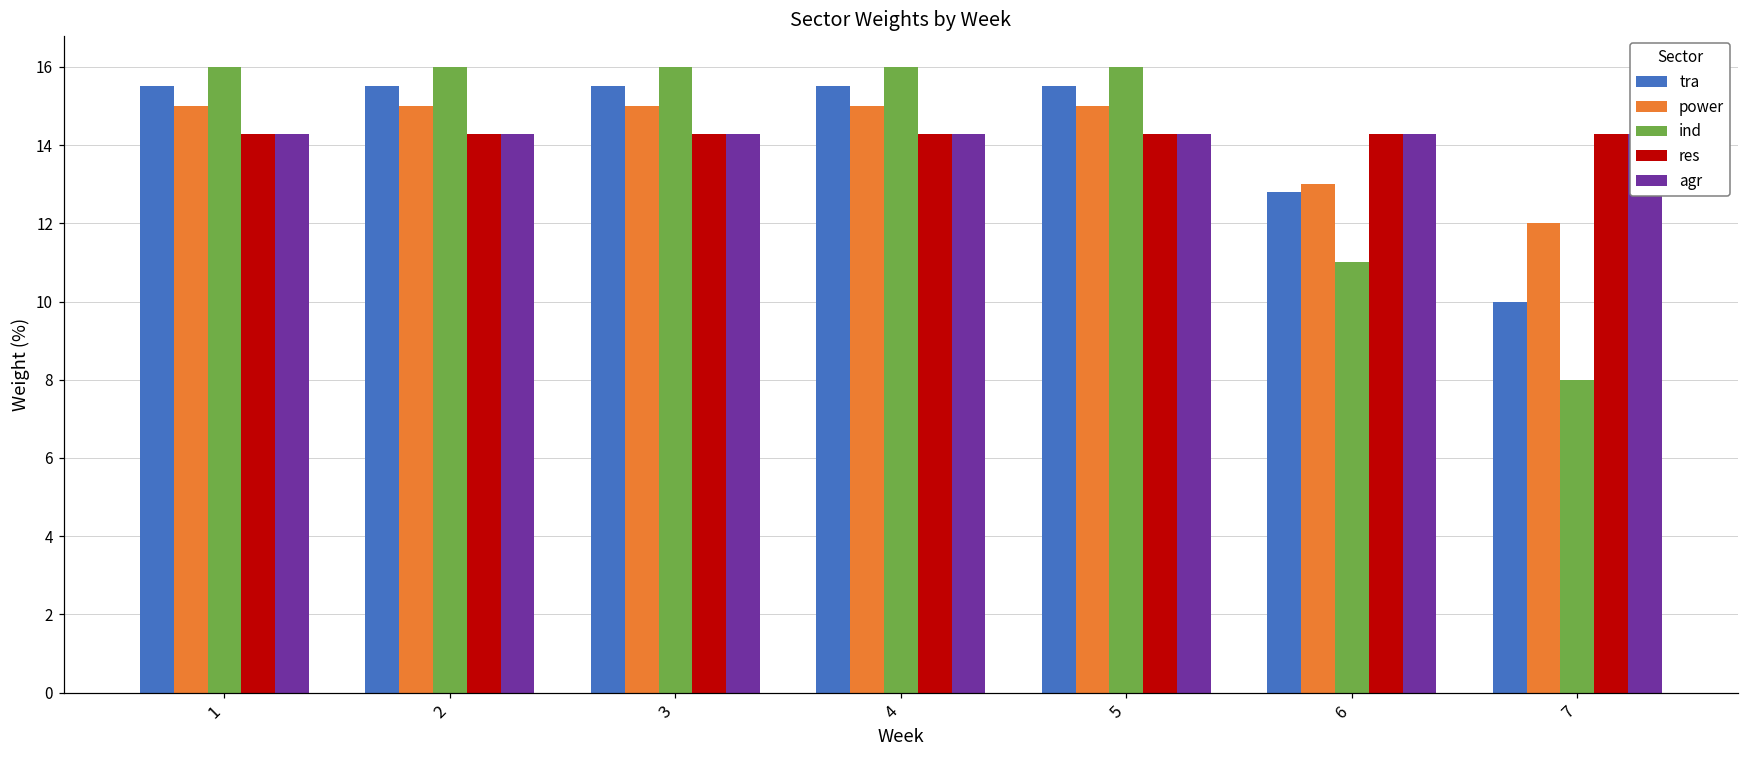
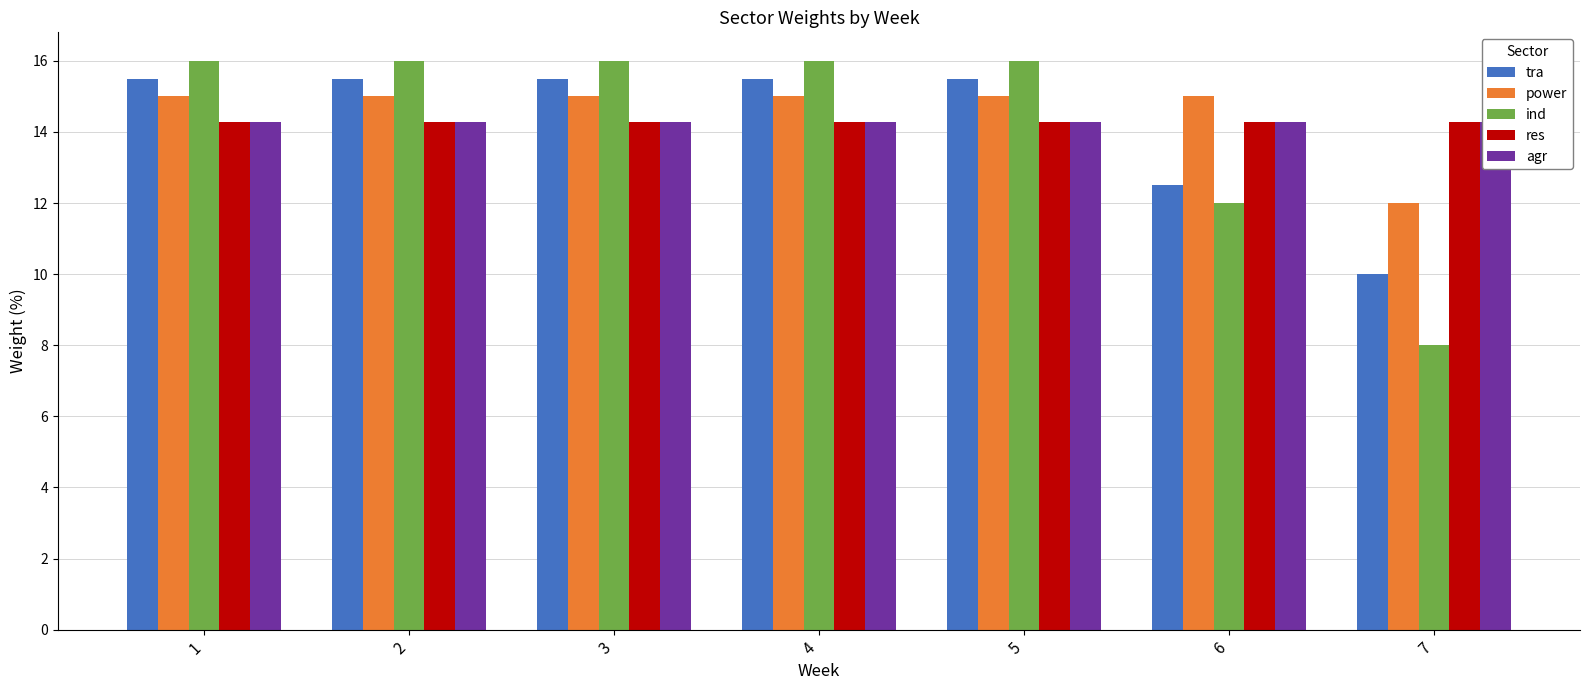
tra, 6: 12.8 -> 12.5
power, 6: 13.0 -> 15.0
ind, 6: 11.0 -> 12.0
